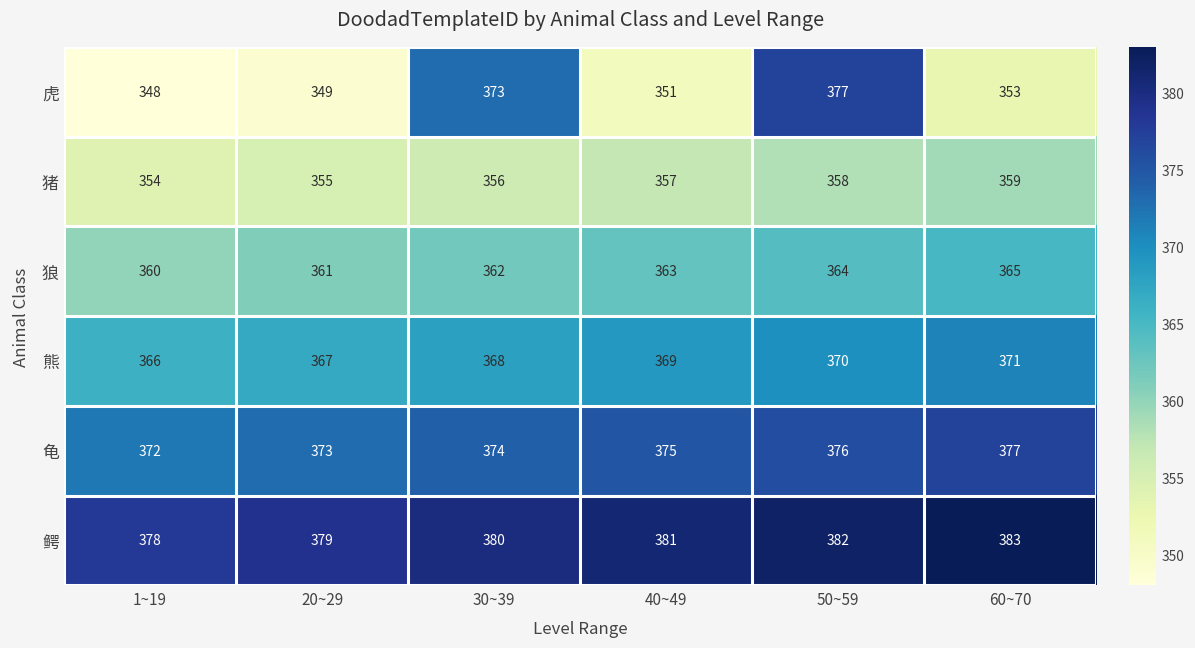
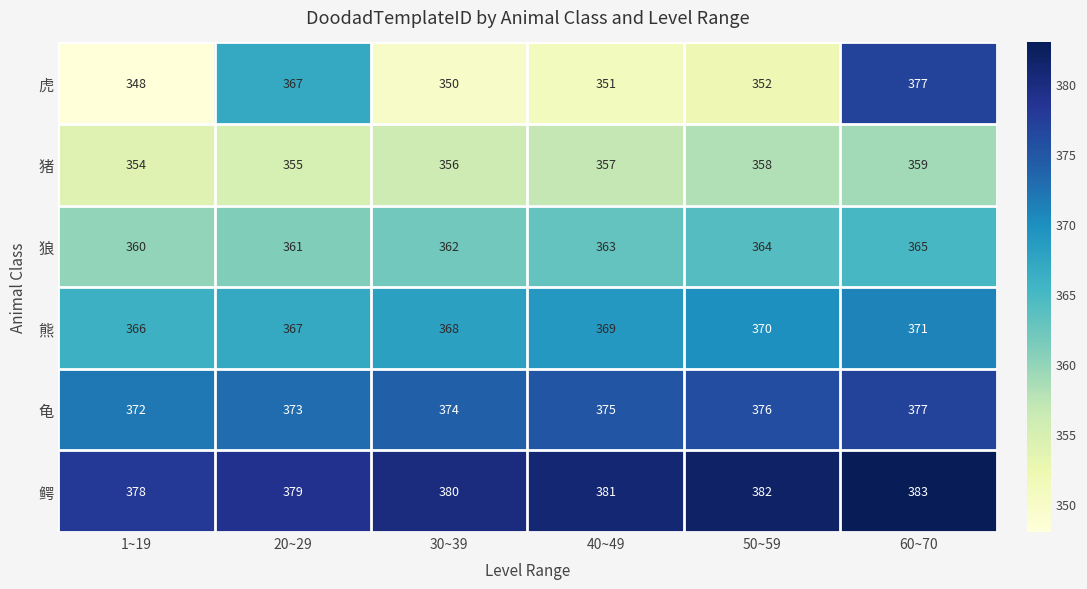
虎, 20~29: 349 -> 367
虎, 30~39: 373 -> 350
虎, 50~59: 377 -> 352
虎, 60~70: 353 -> 377
